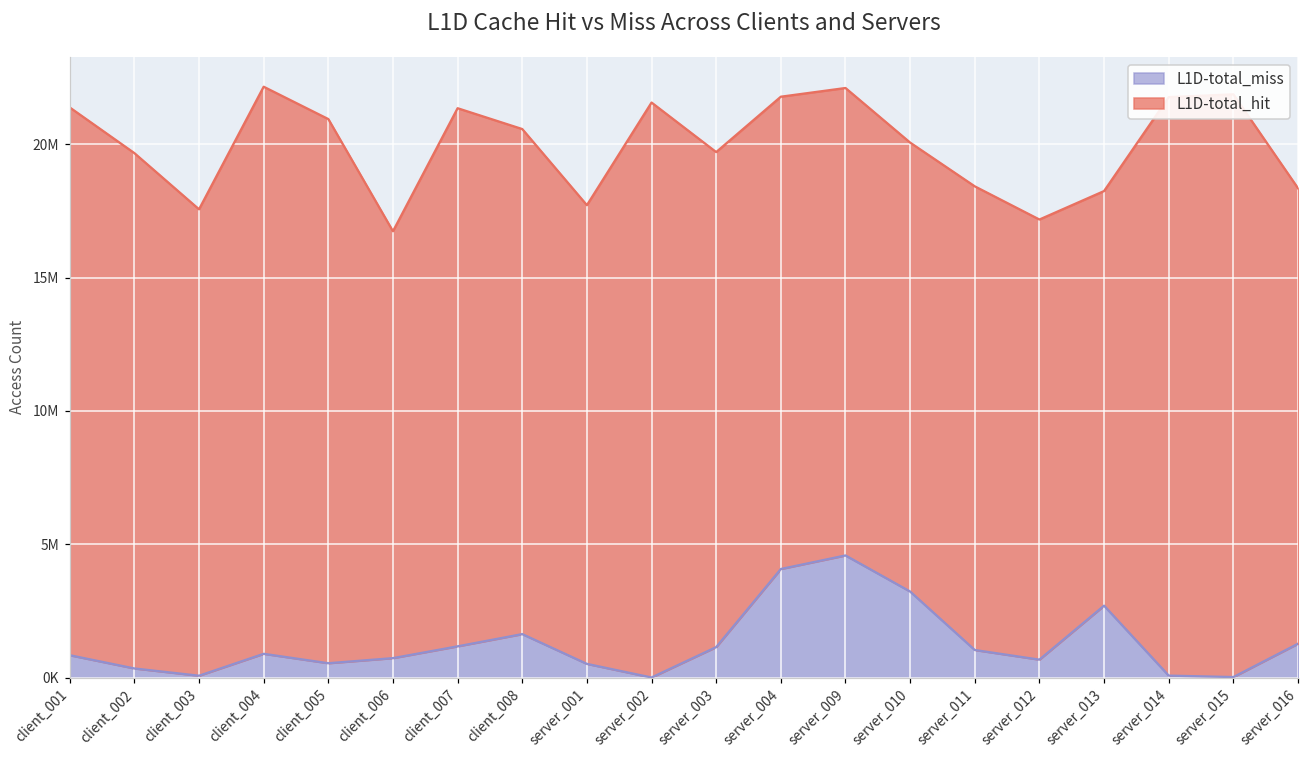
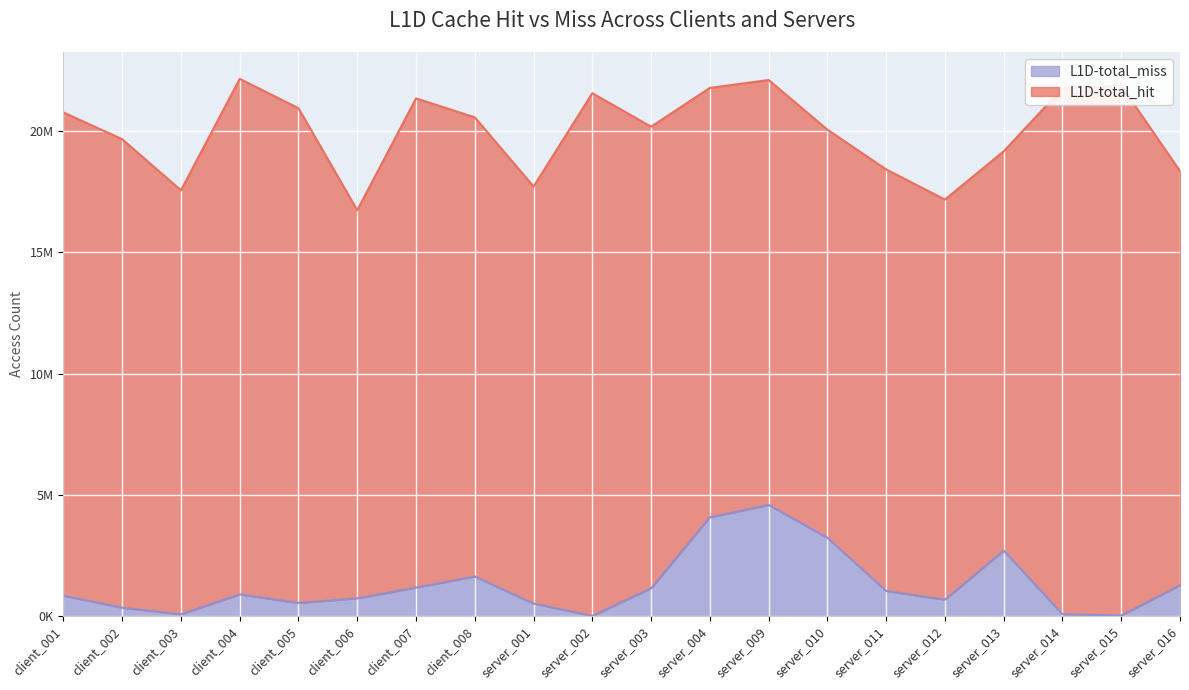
L1D-total_hit, client_001: 20600000 -> 19900000
L1D-total_hit, server_003: 18600000 -> 19100000
L1D-total_hit, server_013: 15600000 -> 16500000
